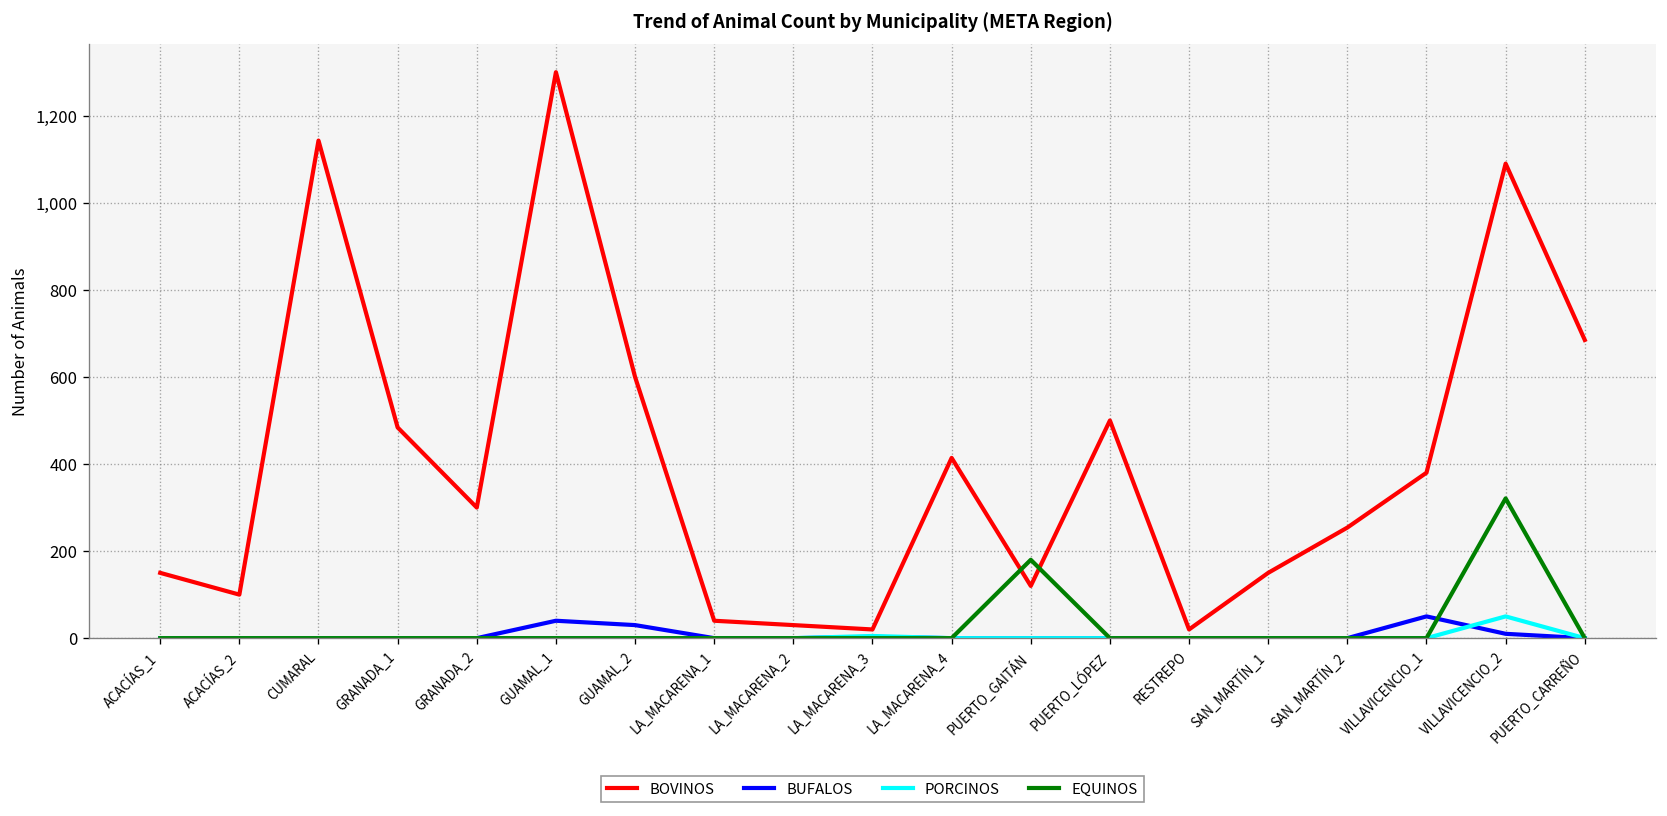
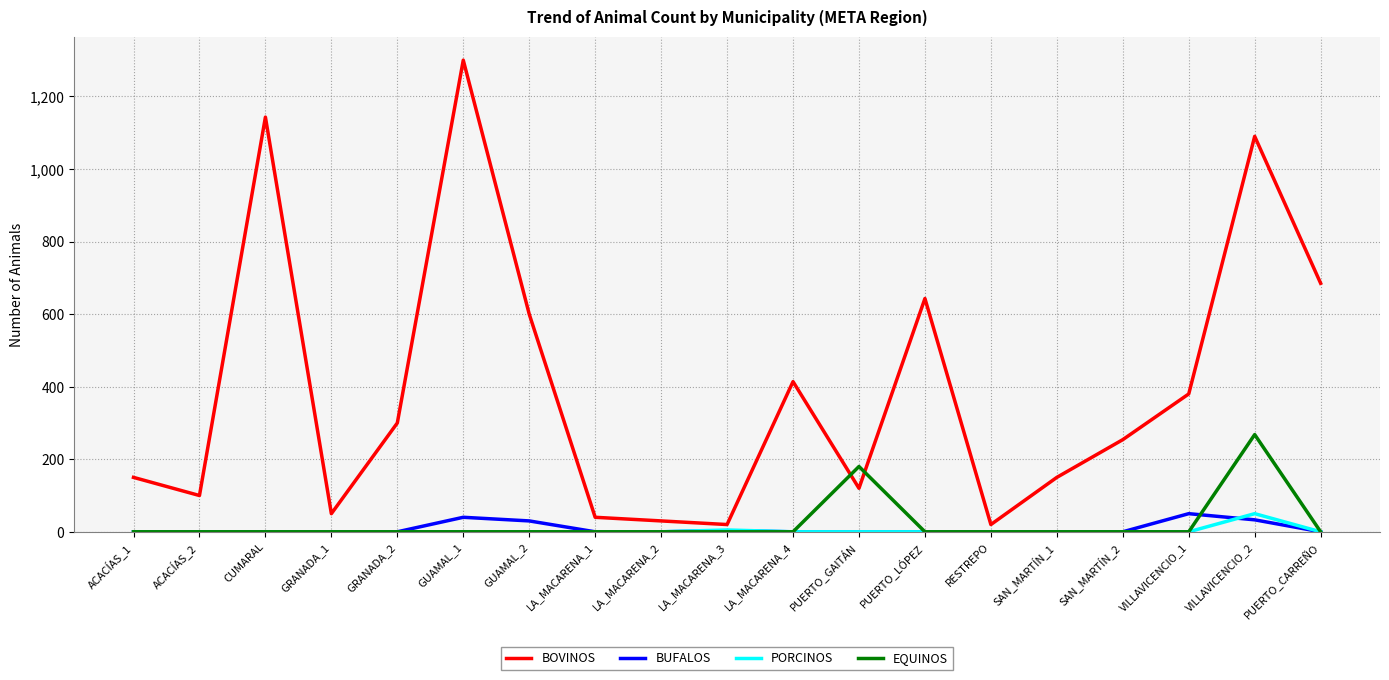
BOVINOS, GRANADA_1: 480 -> 50
BOVINOS, PUERTO_LÓPEZ: 500 -> 640
BUFALOS, VILLAVICENCIO_2: 10 -> 30
EQUINOS, VILLAVICENCIO_2: 320 -> 270
